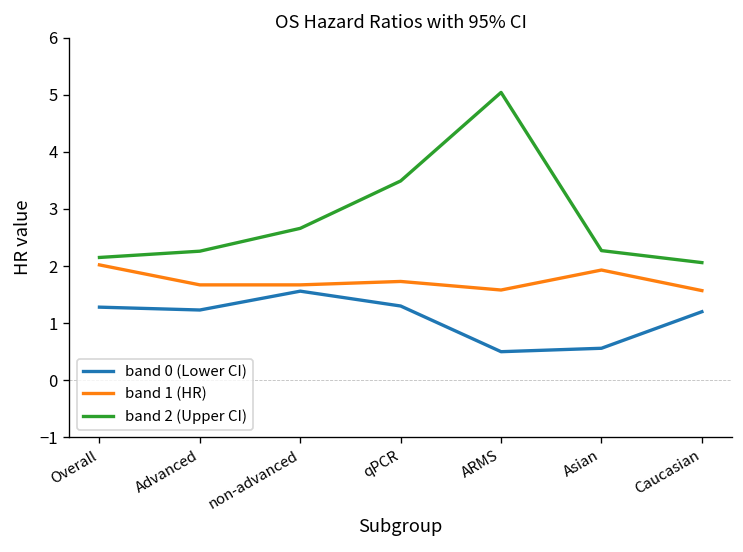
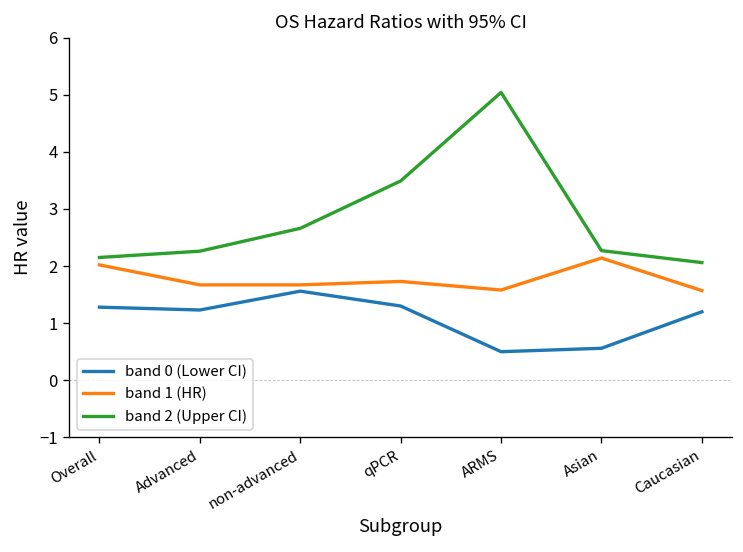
band 1 (HR), Asian: 1.9 -> 2.1
